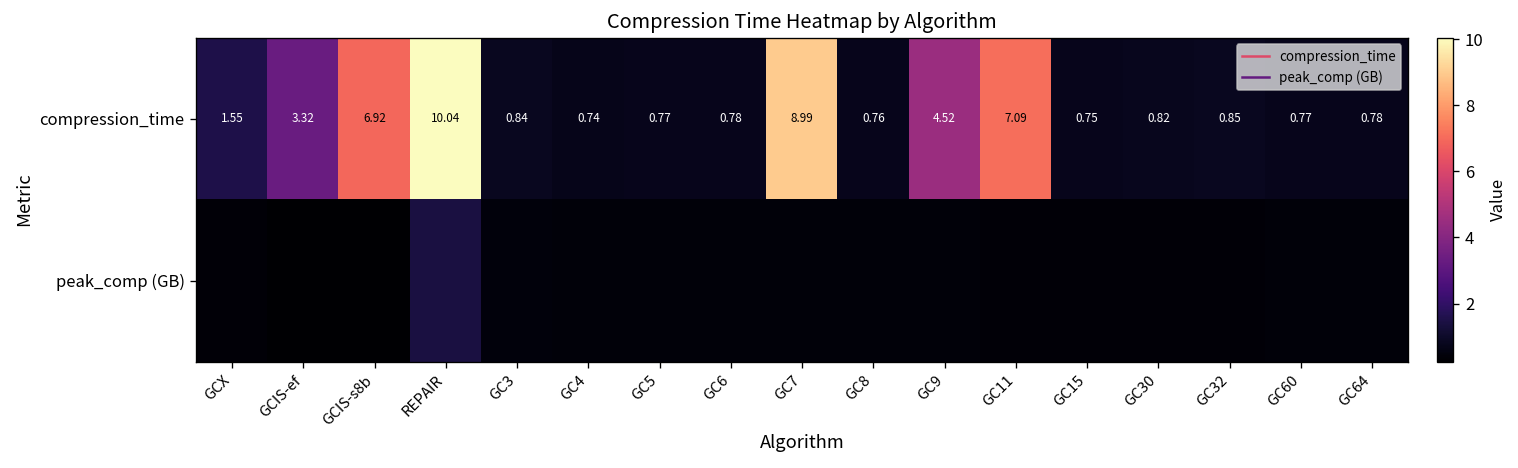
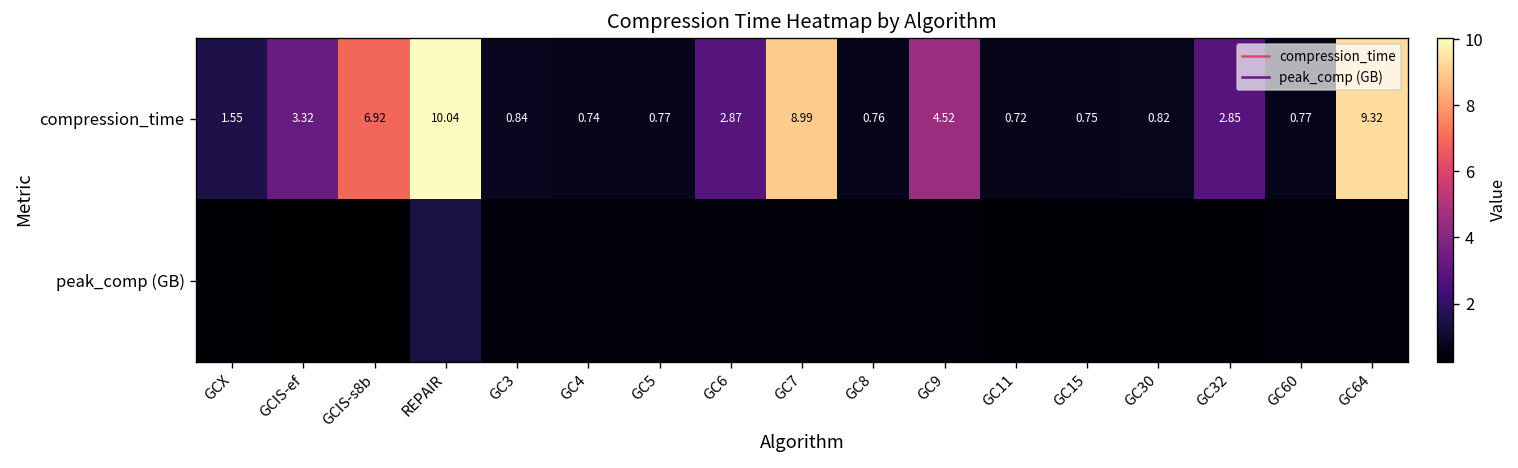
compression_time, GC6: 0.78 -> 2.87
compression_time, GC11: 7.09 -> 0.72
compression_time, GC32: 0.85 -> 2.85
compression_time, GC64: 0.78 -> 9.32
